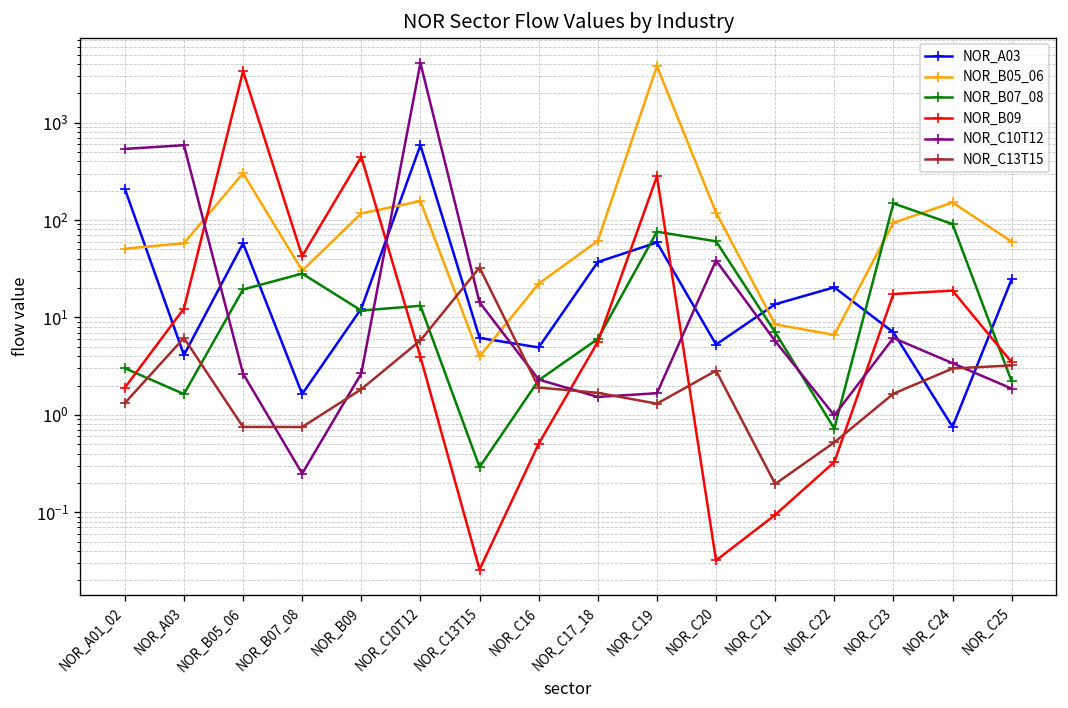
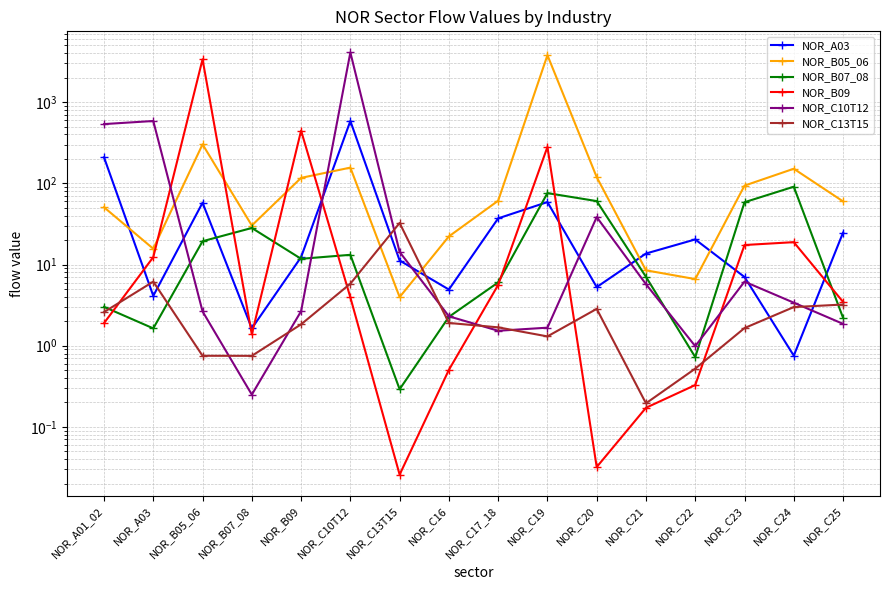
NOR_C13T15, NOR_A01_02: 1.3 -> 2.6
NOR_B05_06, NOR_A03: 60 -> 16
NOR_B09, NOR_B07_08: 40 -> 1.4
NOR_A03, NOR_C13T15: 6 -> 11
NOR_B09, NOR_C21: 0.09 -> 0.17
NOR_B07_08, NOR_C23: 150 -> 60
